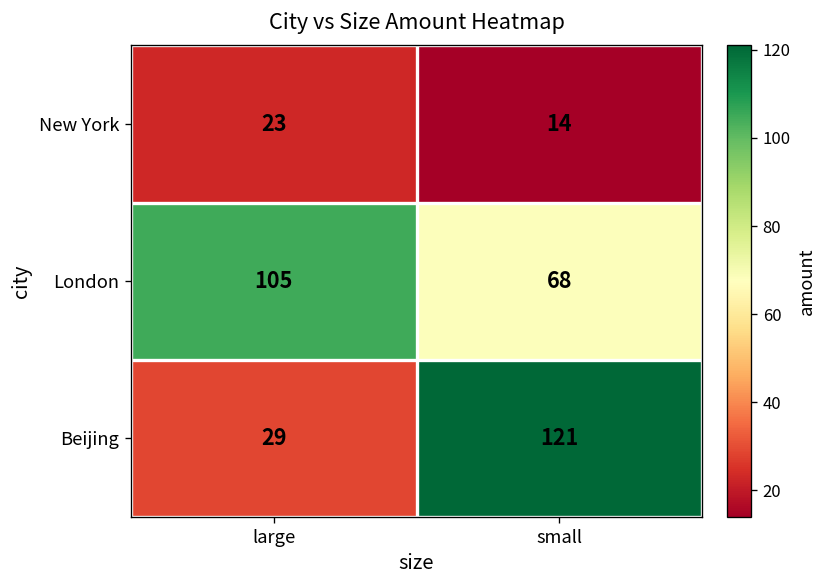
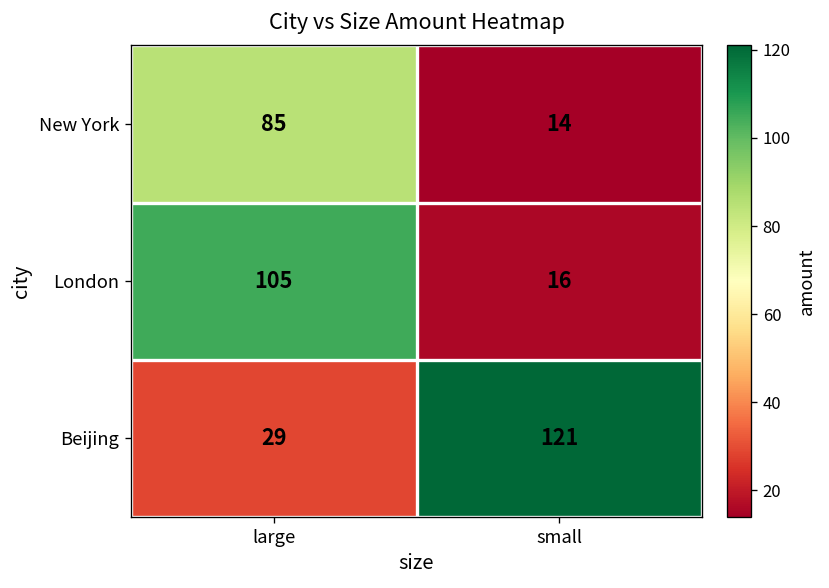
New York, large: 23 -> 85
London, small: 68 -> 16
